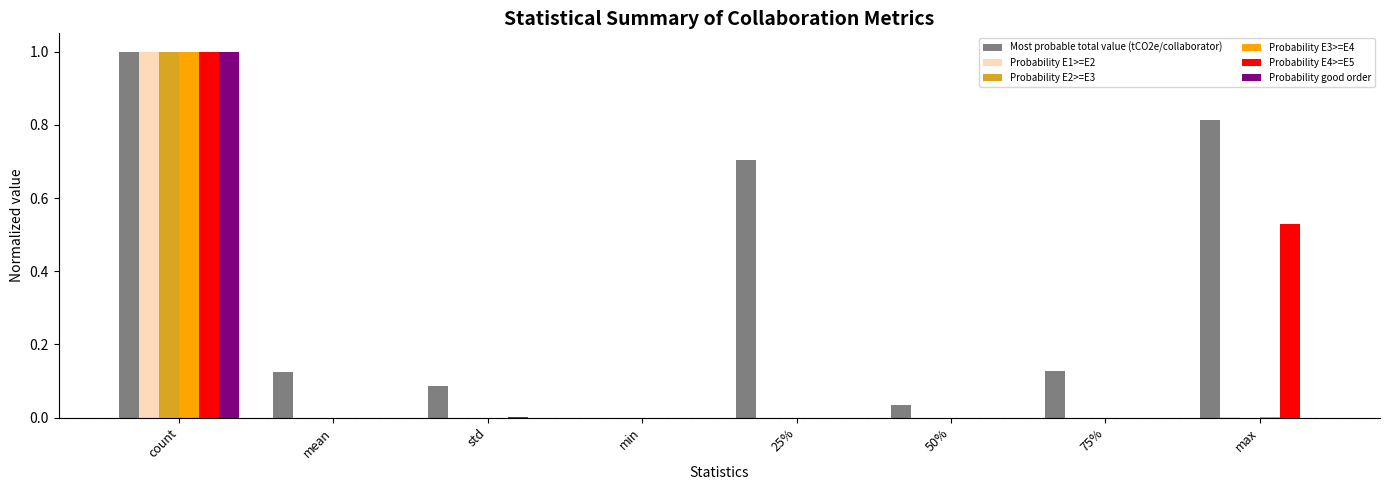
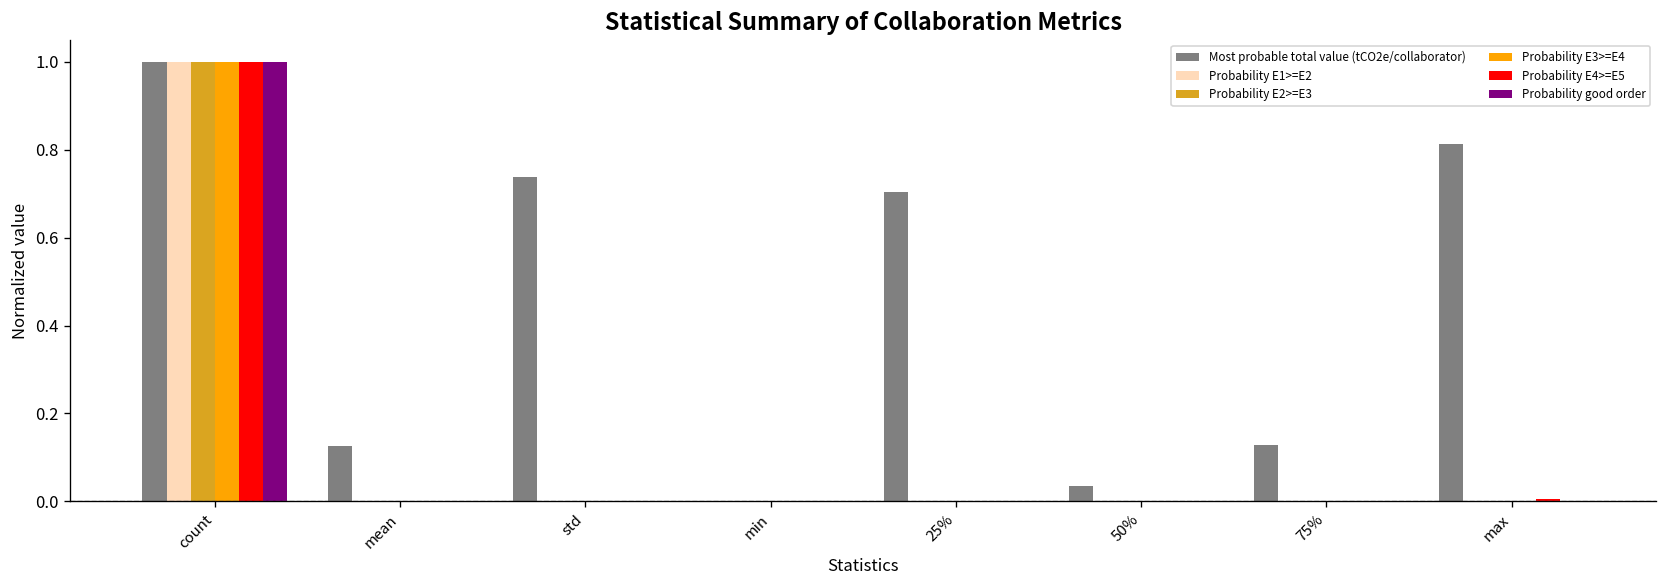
Most probable total value (tCO2e/collaborator), std: 0.09 -> 0.74
Probability E4>=E5, max: 0.53 -> 0.00
